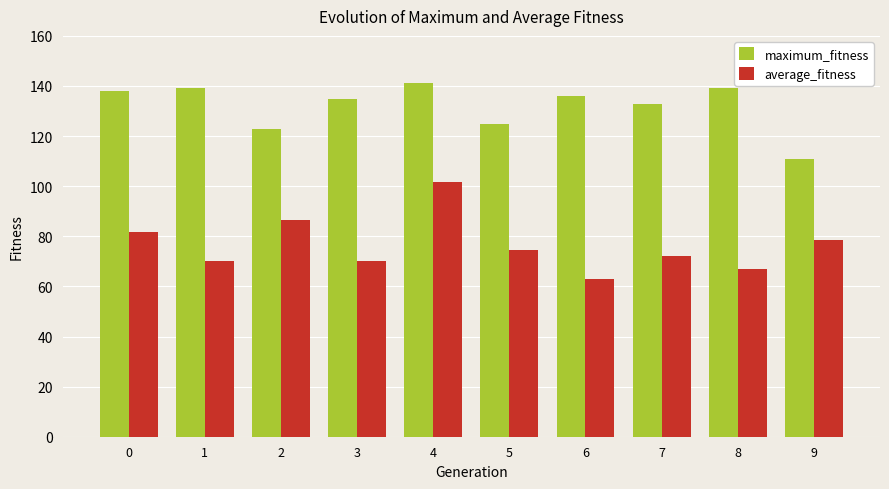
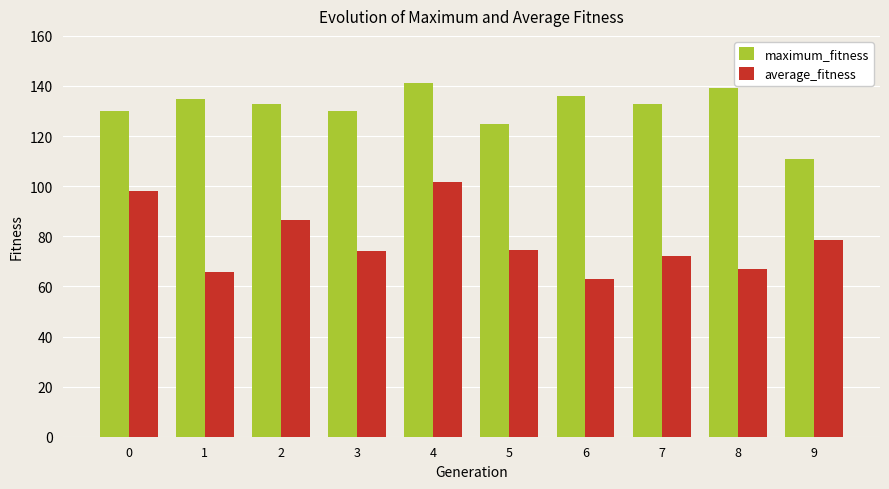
maximum_fitness, 0: 138 -> 130
average_fitness, 0: 82 -> 98
maximum_fitness, 1: 139 -> 135
average_fitness, 1: 70 -> 66
maximum_fitness, 2: 123 -> 133
maximum_fitness, 3: 135 -> 130
average_fitness, 3: 70 -> 74
